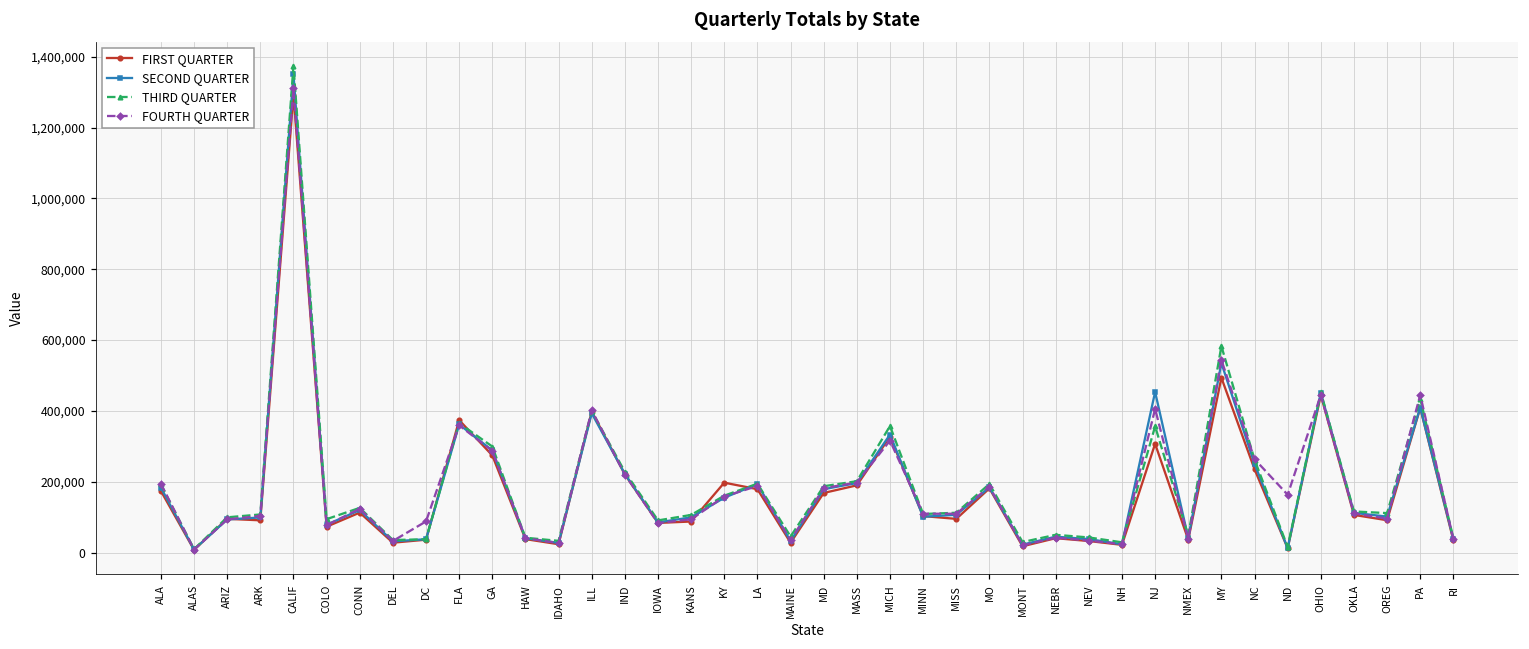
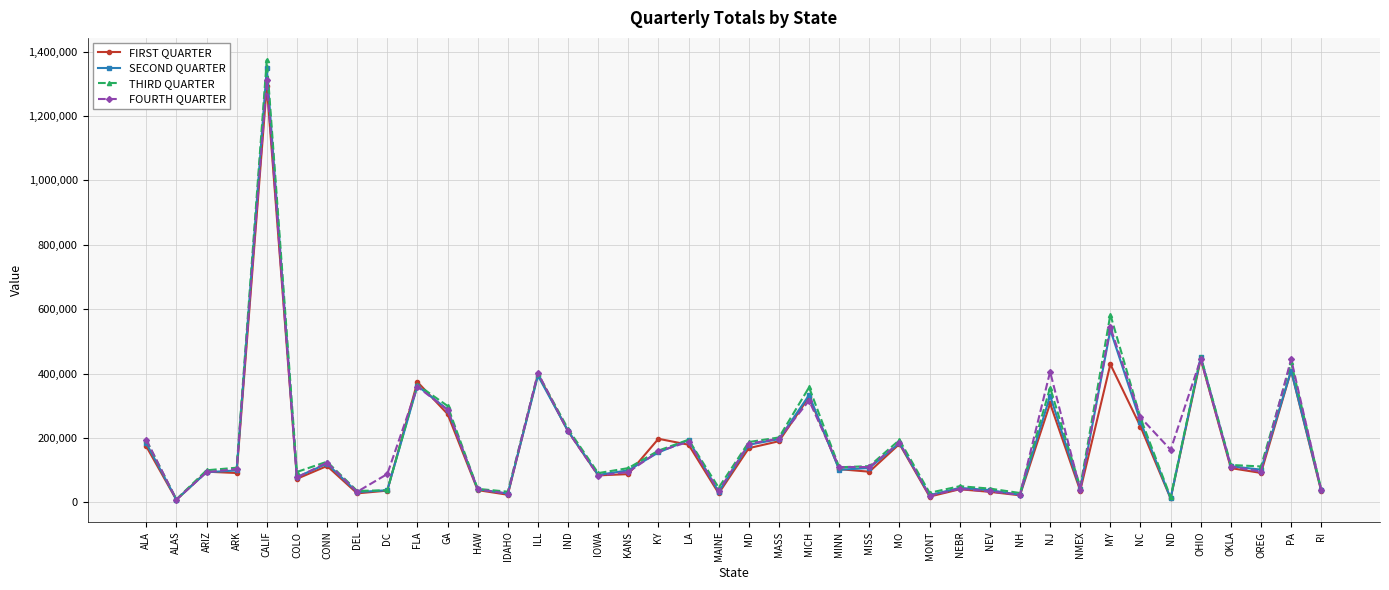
SECOND QUARTER, NJ: 450,000 -> 330,000
FIRST QUARTER, MY: 490,000 -> 430,000
